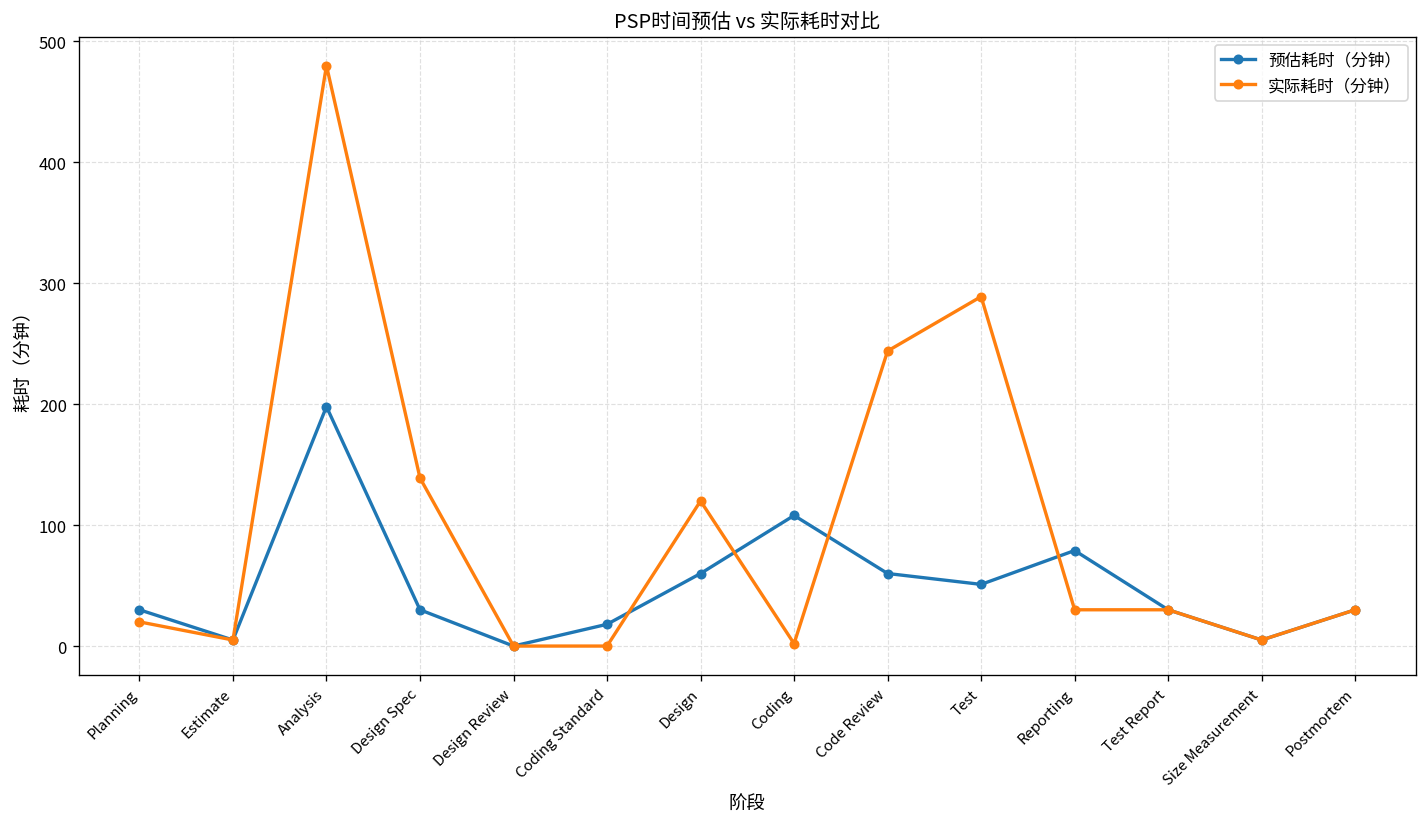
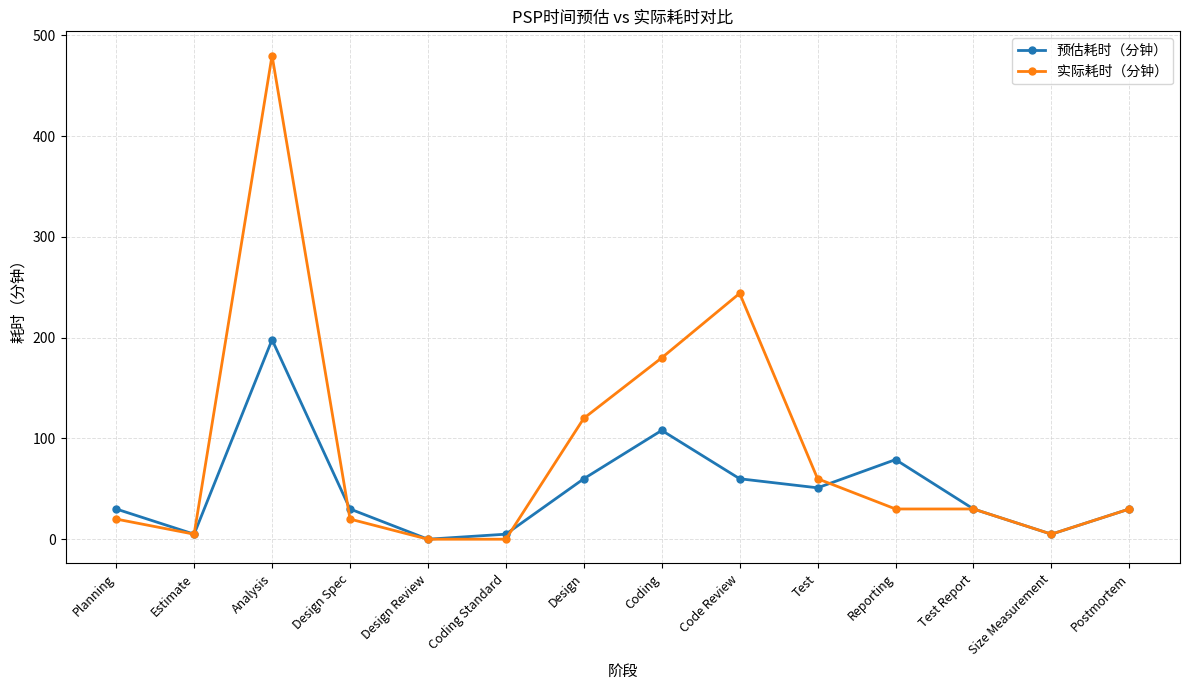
实际耗时（分钟）, Design Spec: 139 -> 20
预估耗时（分钟）, Coding Standard: 18 -> 5
实际耗时（分钟）, Coding: 2 -> 180
实际耗时（分钟）, Test: 289 -> 60
